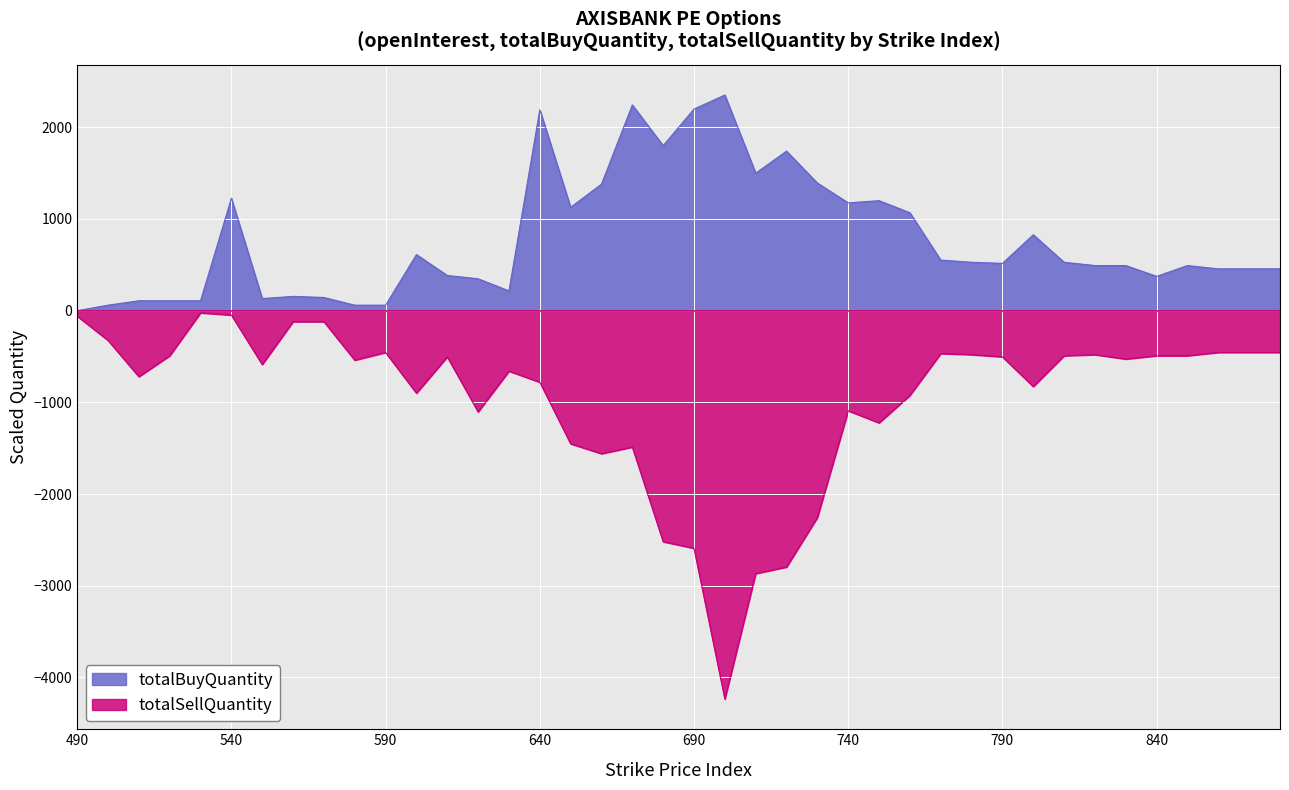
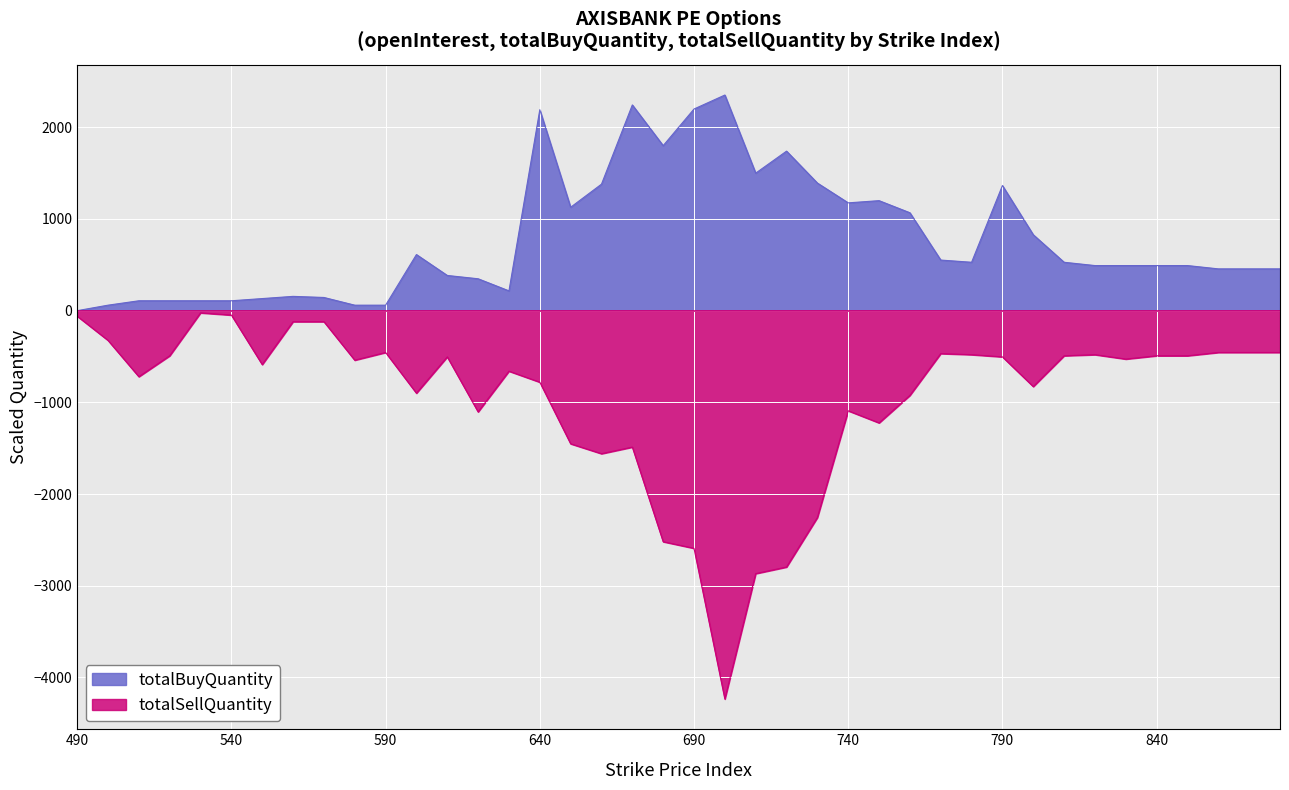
totalBuyQuantity, 540: 1200 -> 100
totalBuyQuantity, 790: 500 -> 1400
totalBuyQuantity, 840: 400 -> 500
